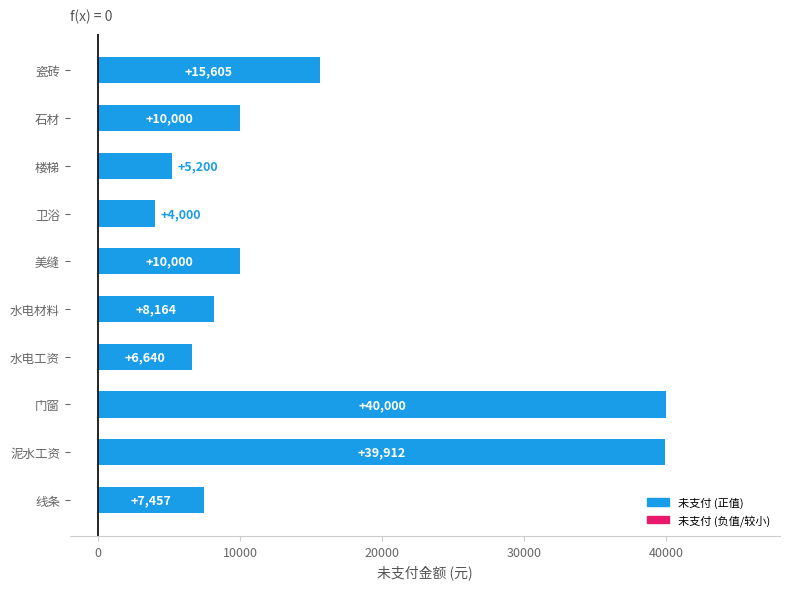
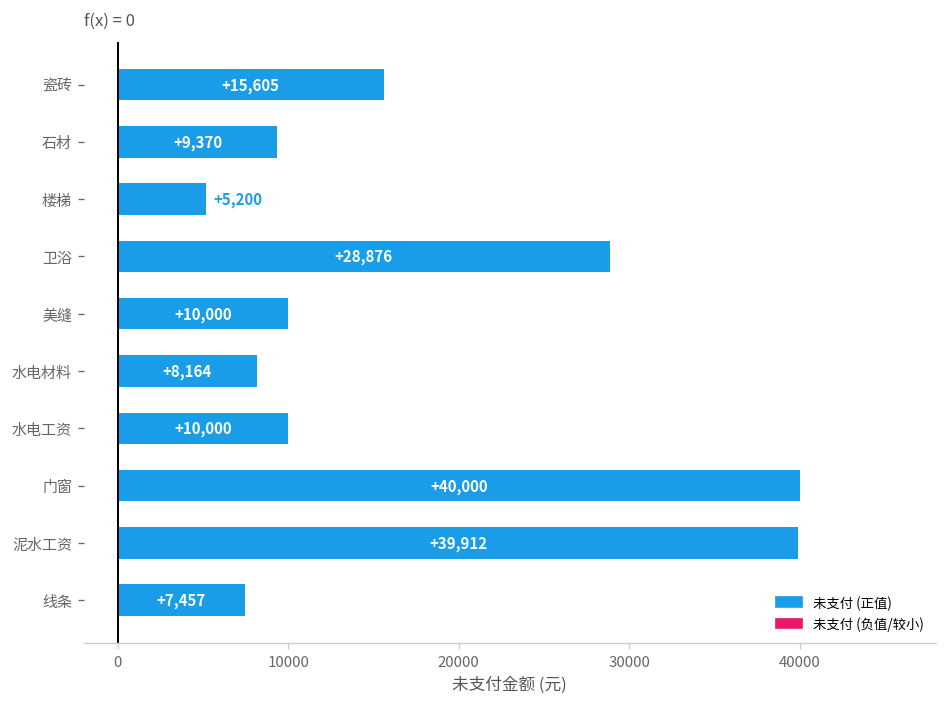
石材: +10,000 -> +9,370
卫浴: +4,000 -> +28,876
水电工资: +6,640 -> +10,000
